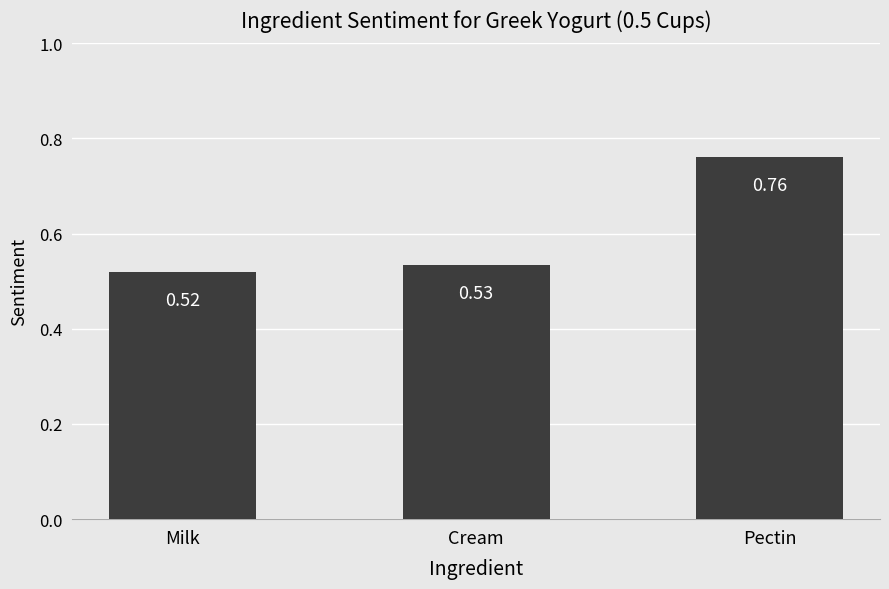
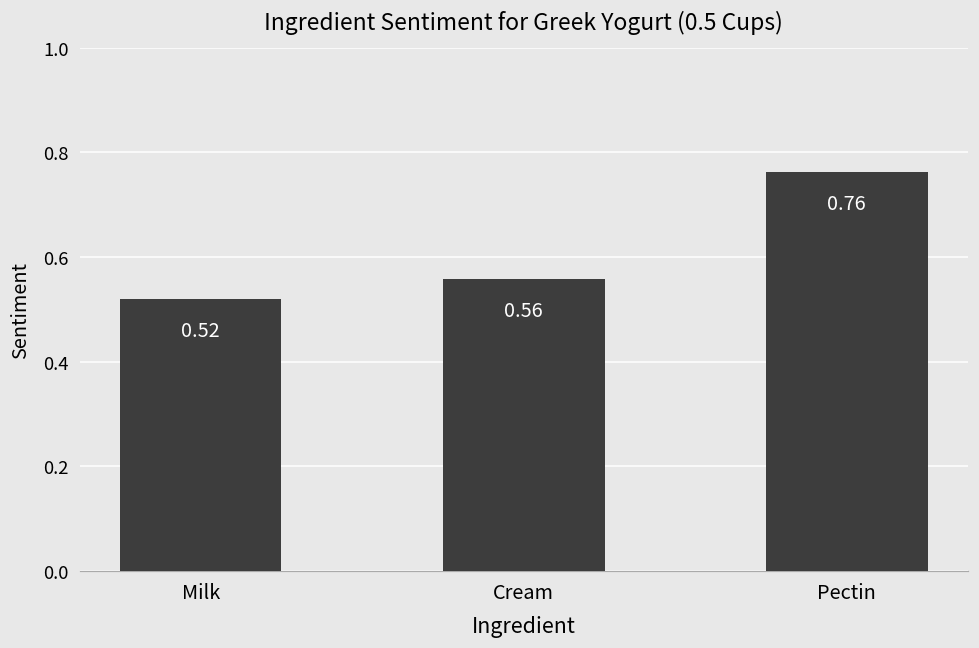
Cream: 0.53 -> 0.56
